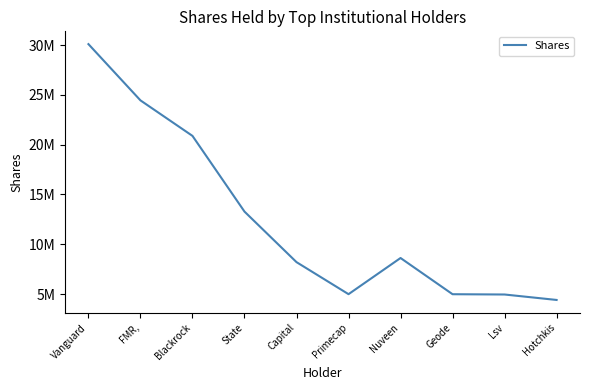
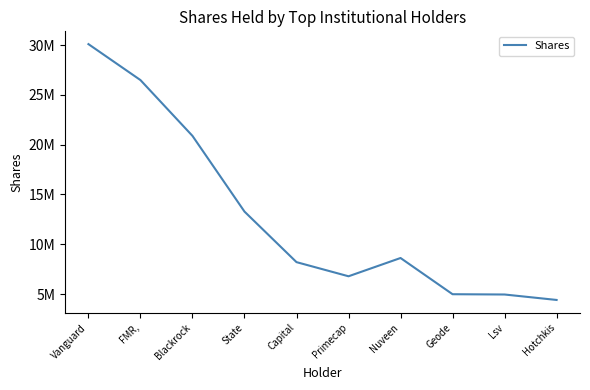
FMR,: 24000000 -> 26000000
Primecap: 5000000 -> 7000000
